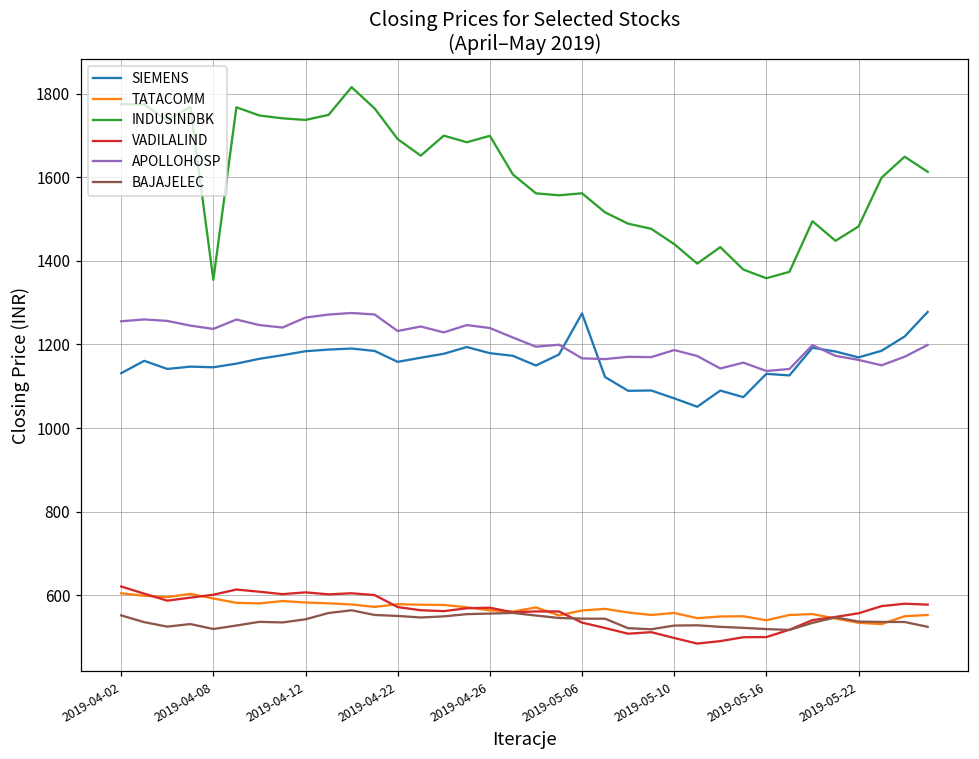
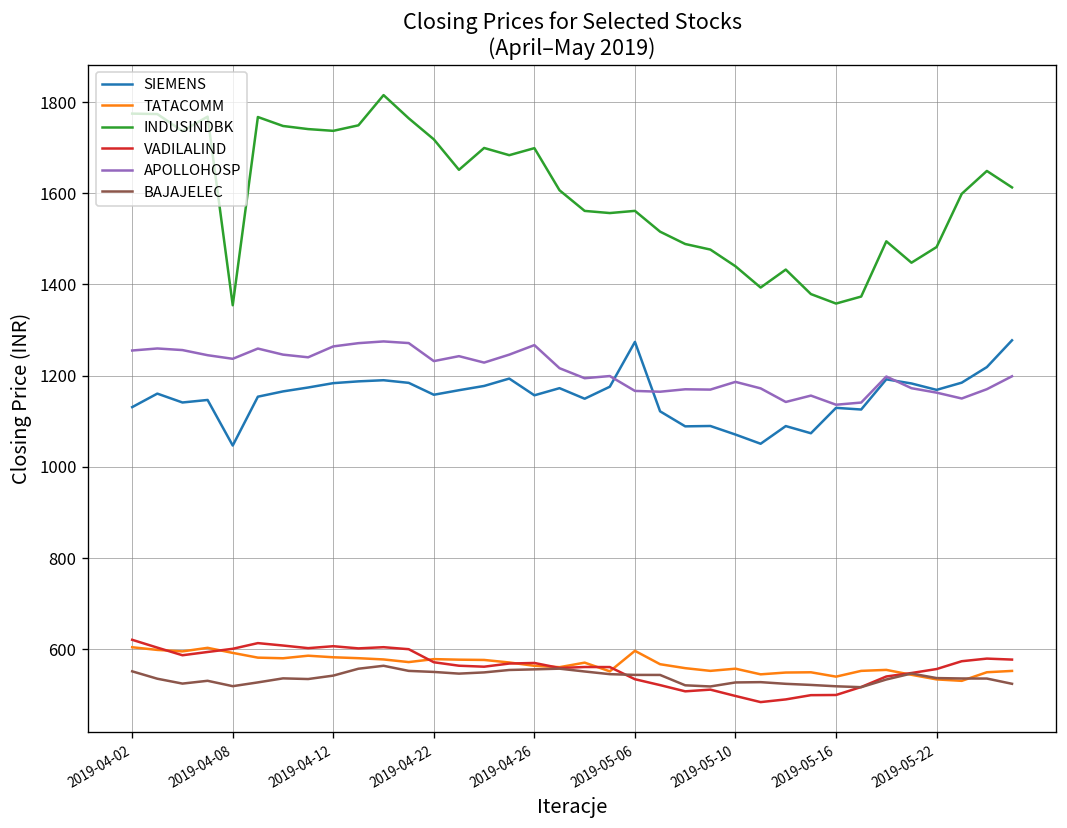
SIEMENS, 2019-04-08: 1150 -> 1050
INDUSINDBK, 2019-04-22: 1690 -> 1720
SIEMENS, 2019-04-26: 1180 -> 1160
APOLLOHOSP, 2019-04-26: 1240 -> 1270
TATACOMM, 2019-05-06: 560 -> 600
